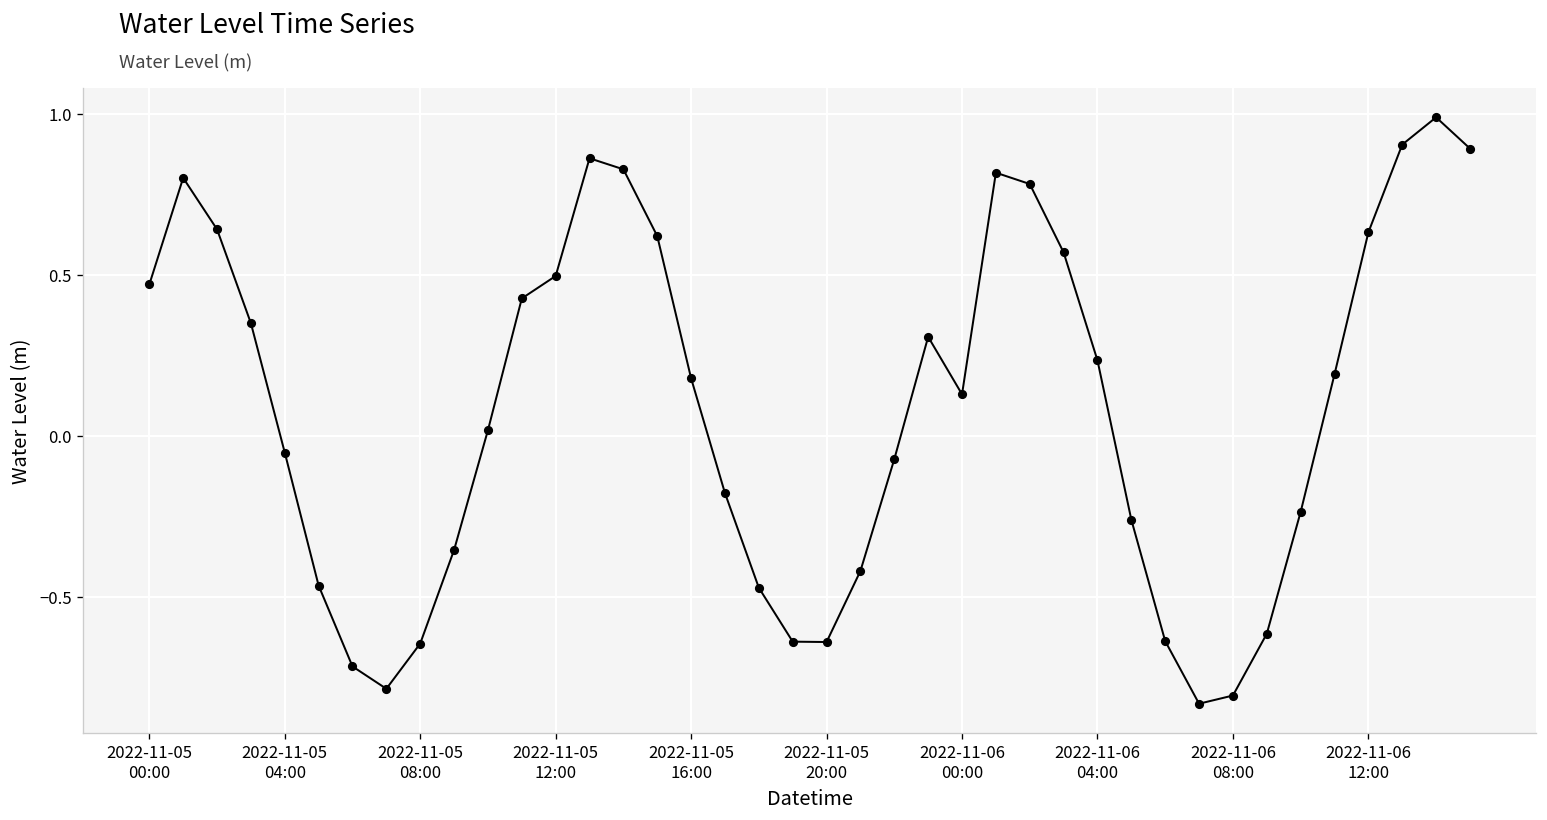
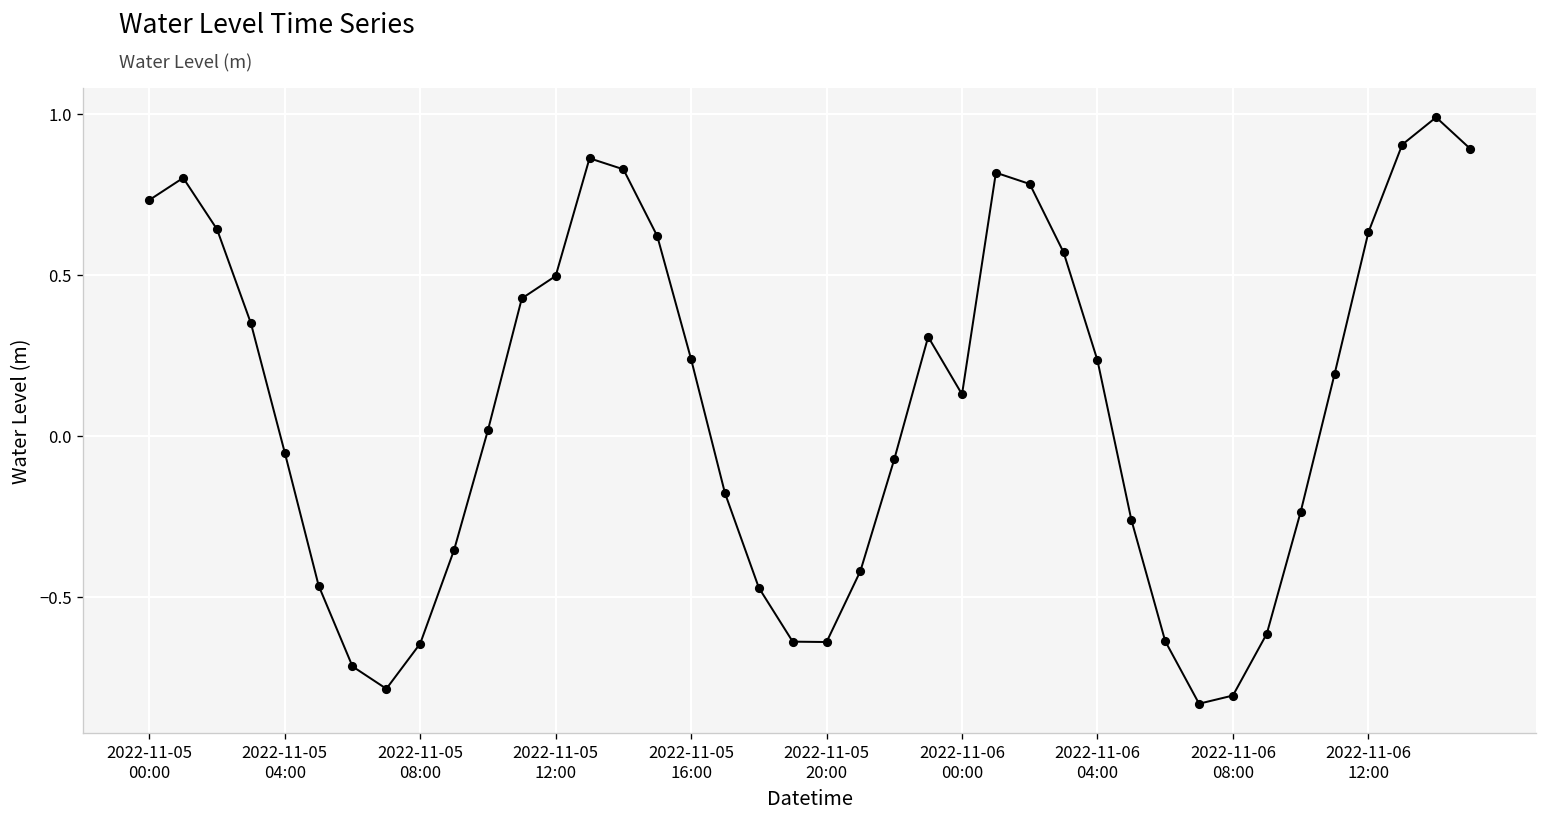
2022-11-05 00:00: 0.47 -> 0.73
2022-11-05 16:00: 0.18 -> 0.24
